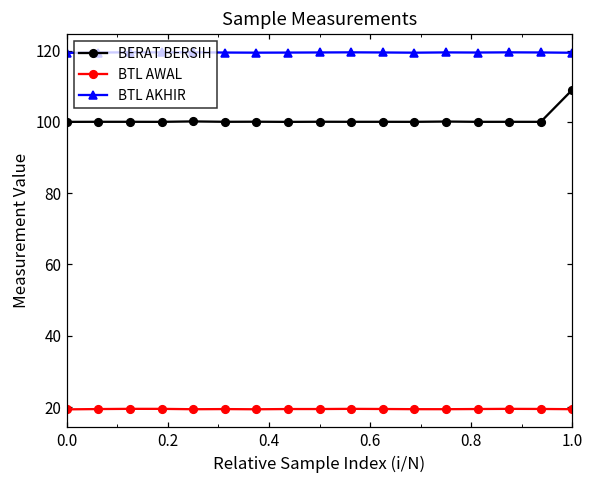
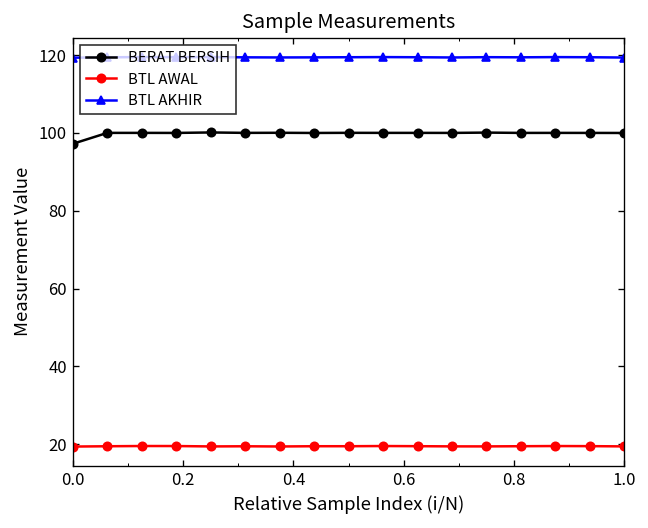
BERAT BERSIH, 0.0: 100 -> 97
BERAT BERSIH, 1.0: 109 -> 100
